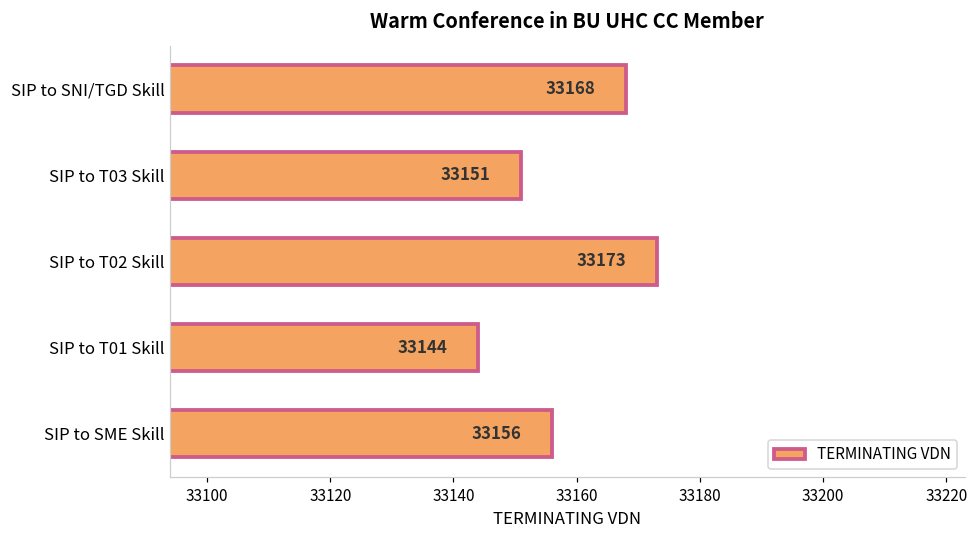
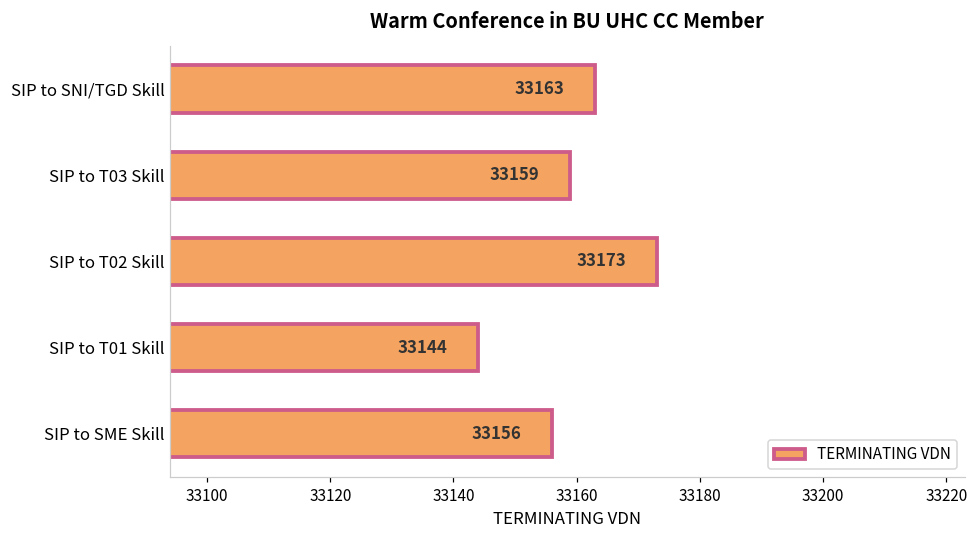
SIP to SNI/TGD Skill: 33168 -> 33163
SIP to T03 Skill: 33151 -> 33159
